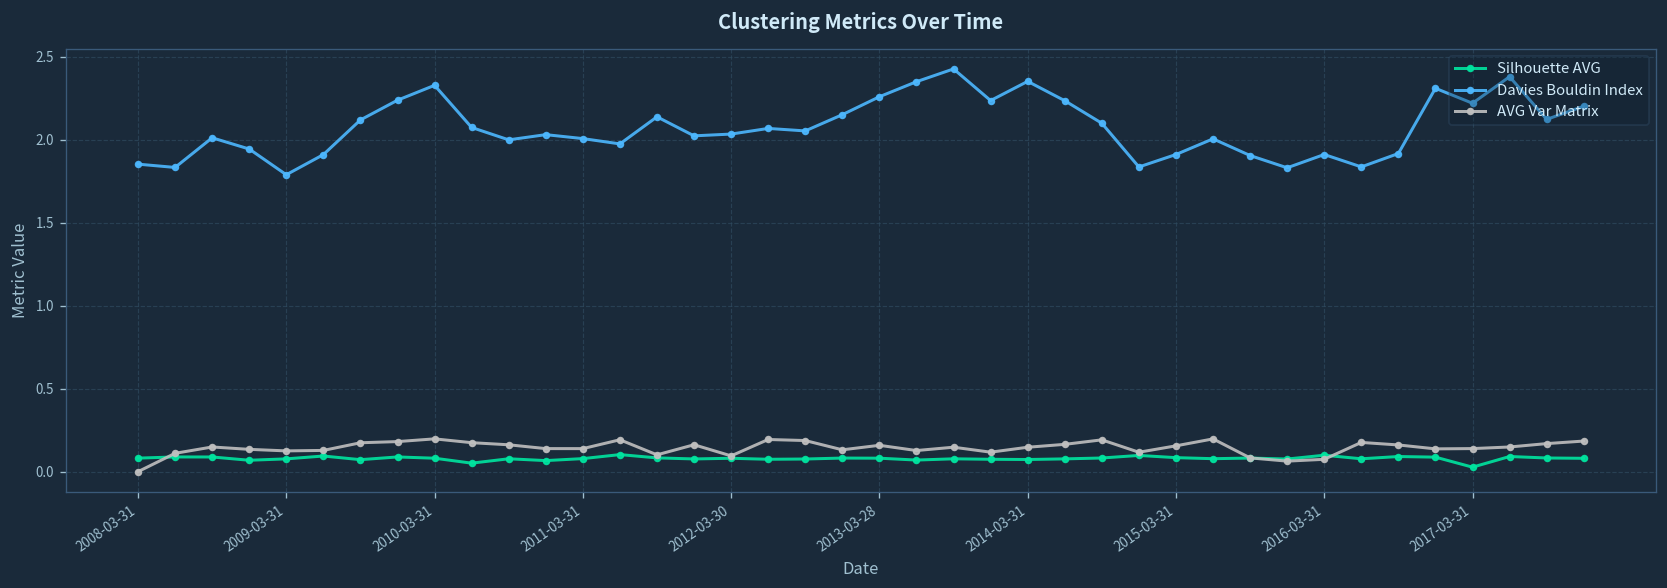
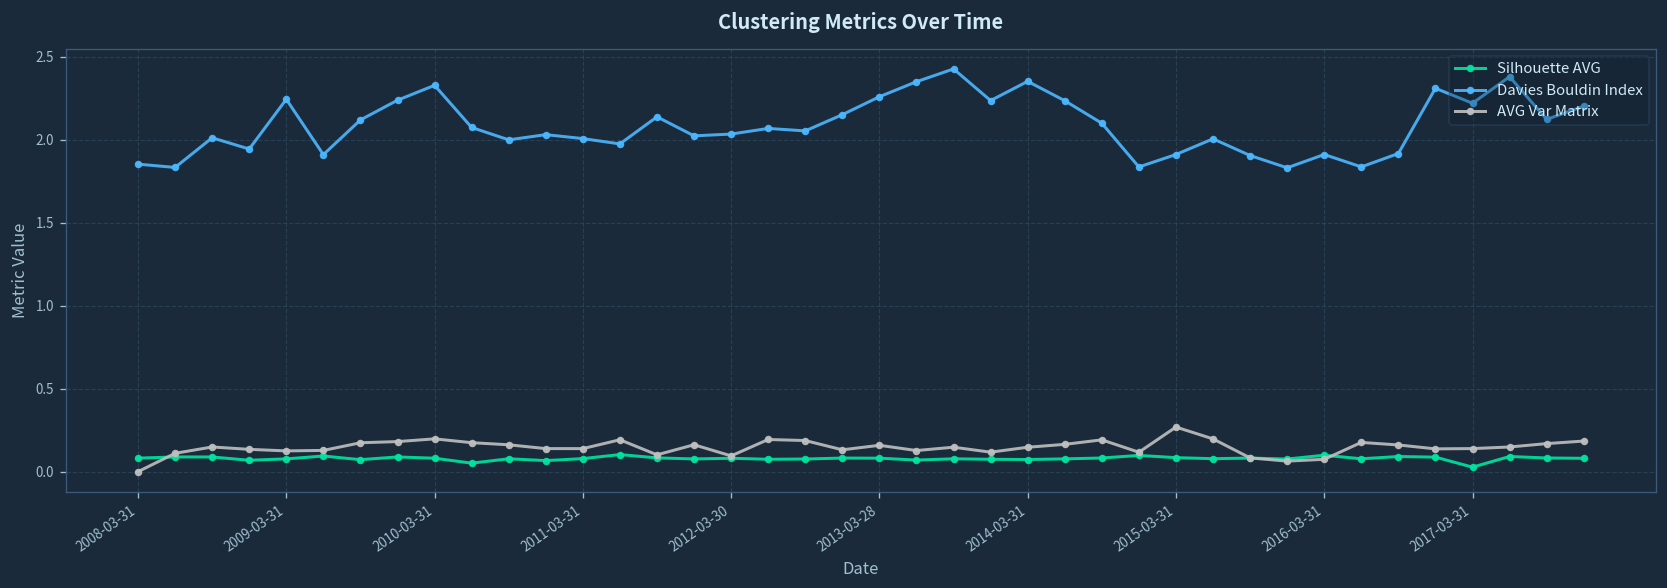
Davies Bouldin Index, 2009-03-31: 1.79 -> 2.24
AVG Var Matrix, 2015-03-31: 0.16 -> 0.27
